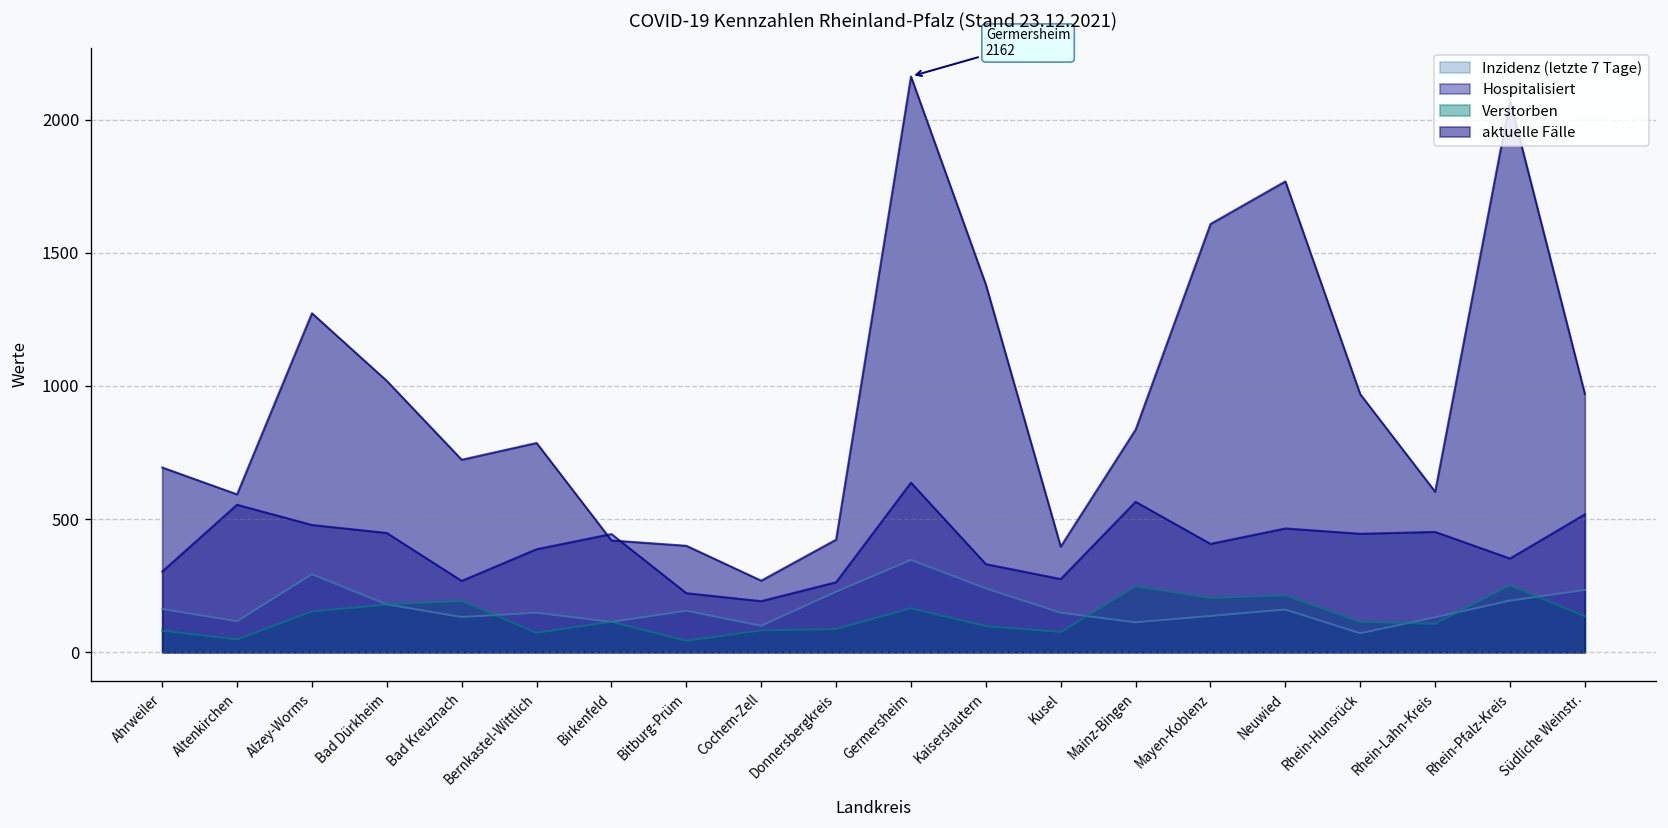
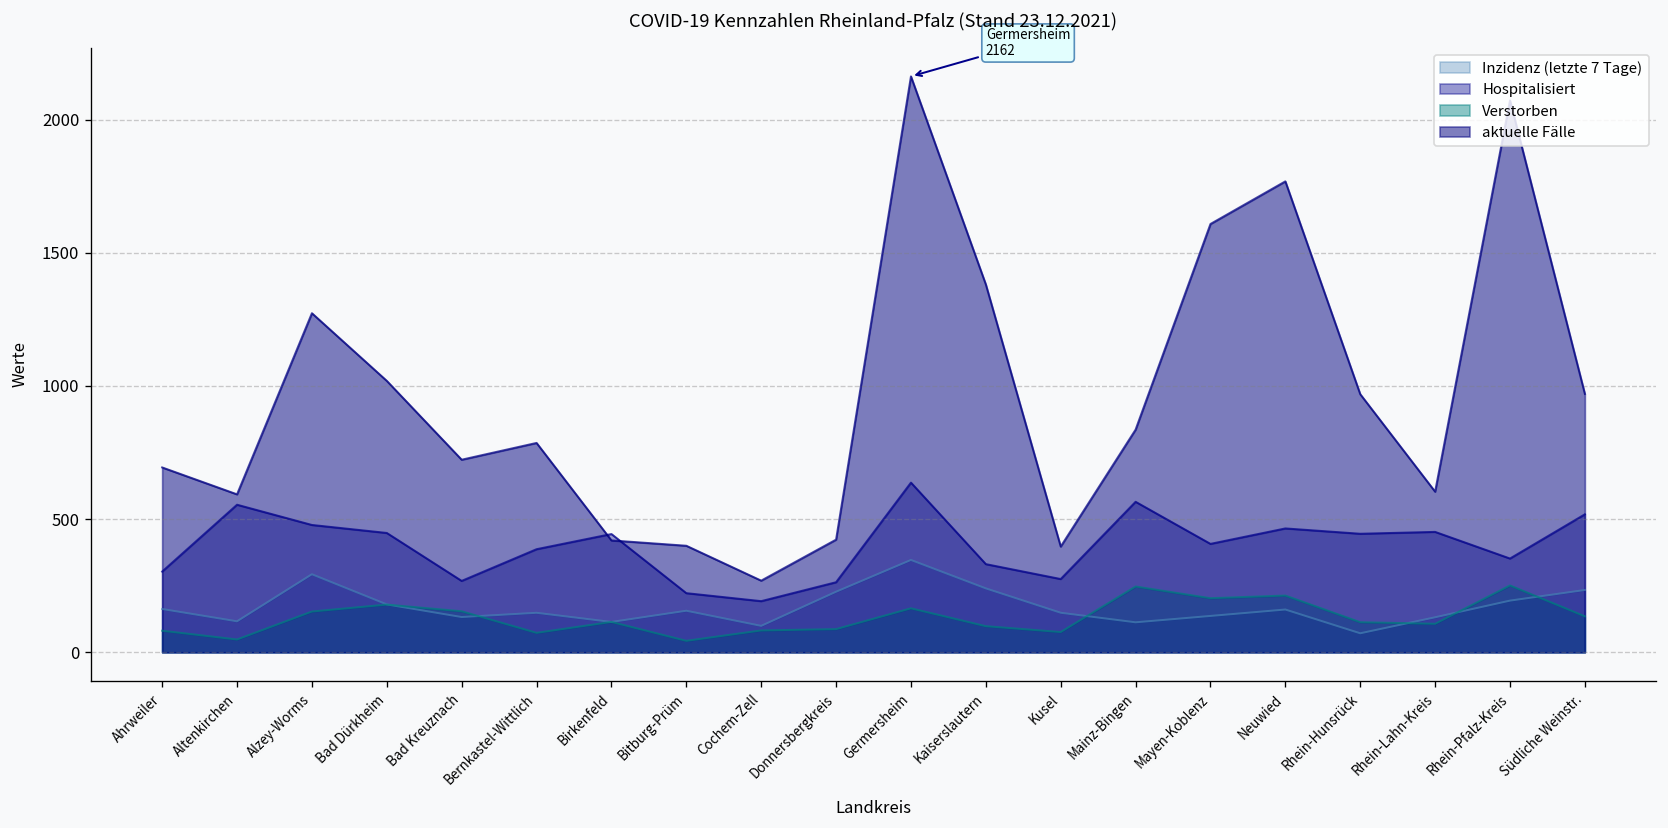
Verstorben, Bad Kreuznach: 190 -> 150
